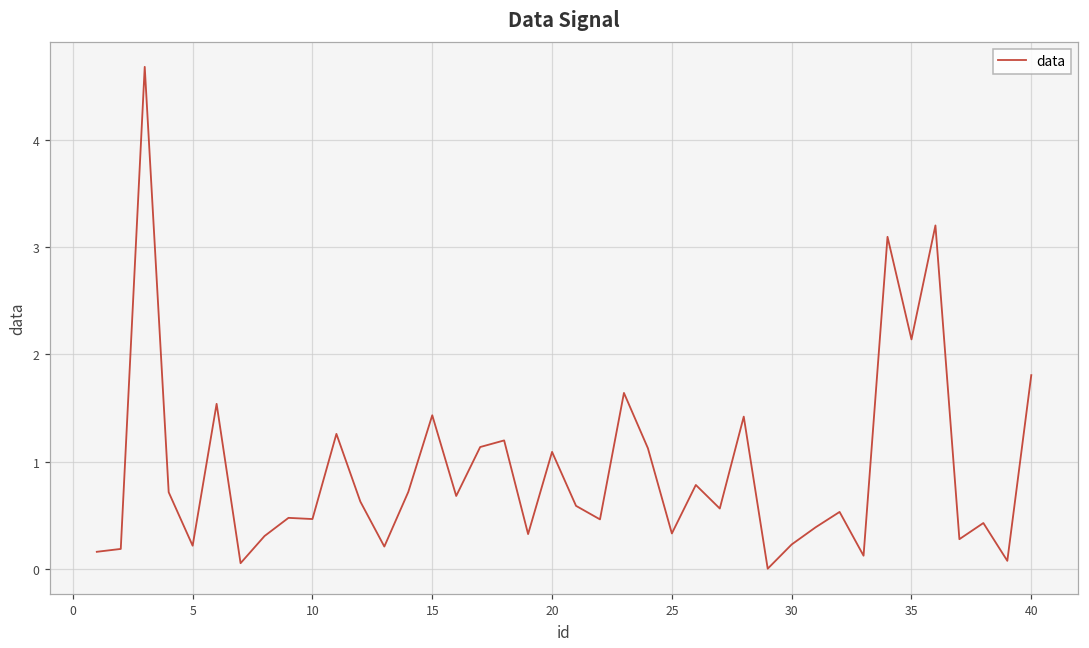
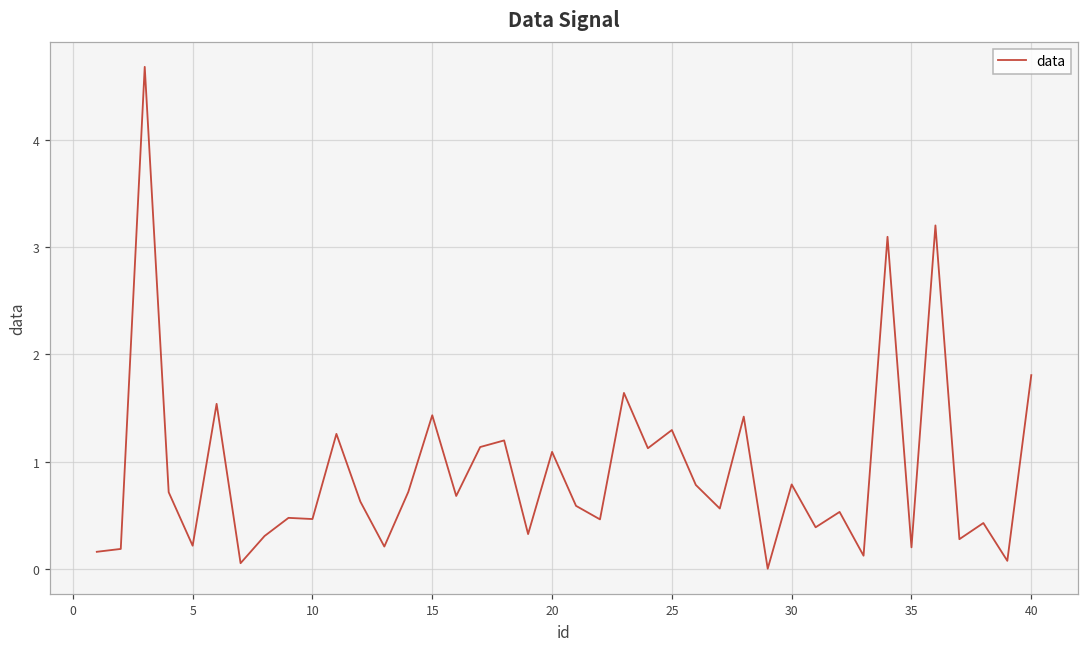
25: 0.3 -> 1.3
30: 0.2 -> 0.8
35: 2.1 -> 0.2
